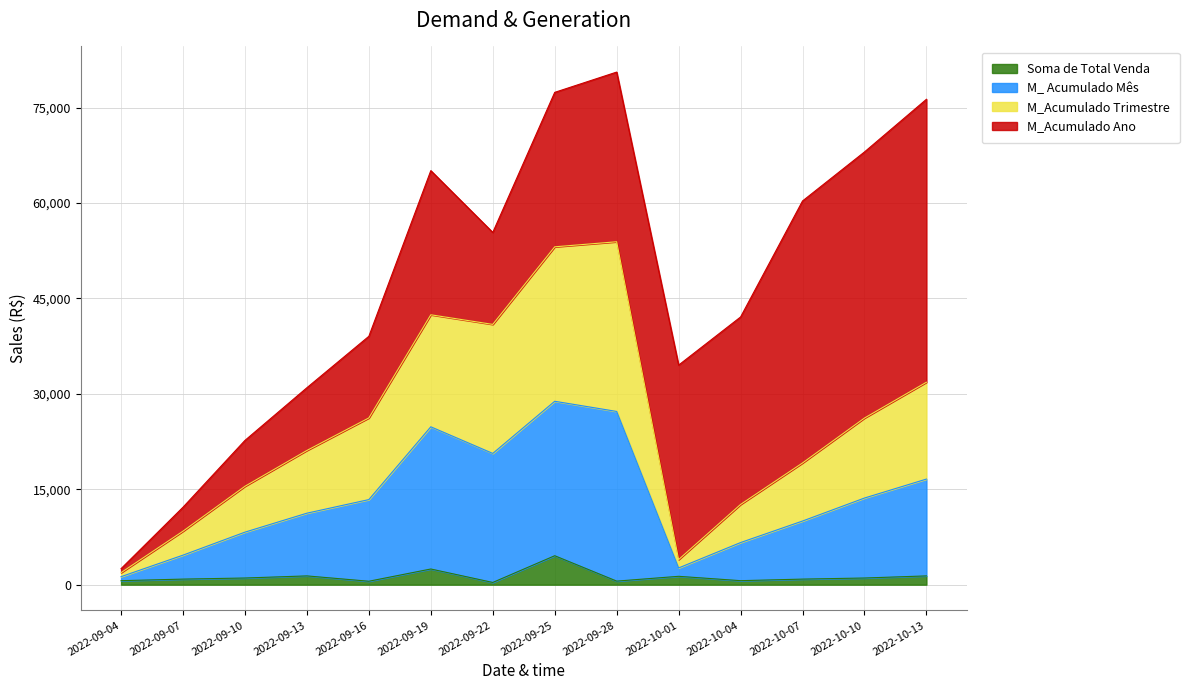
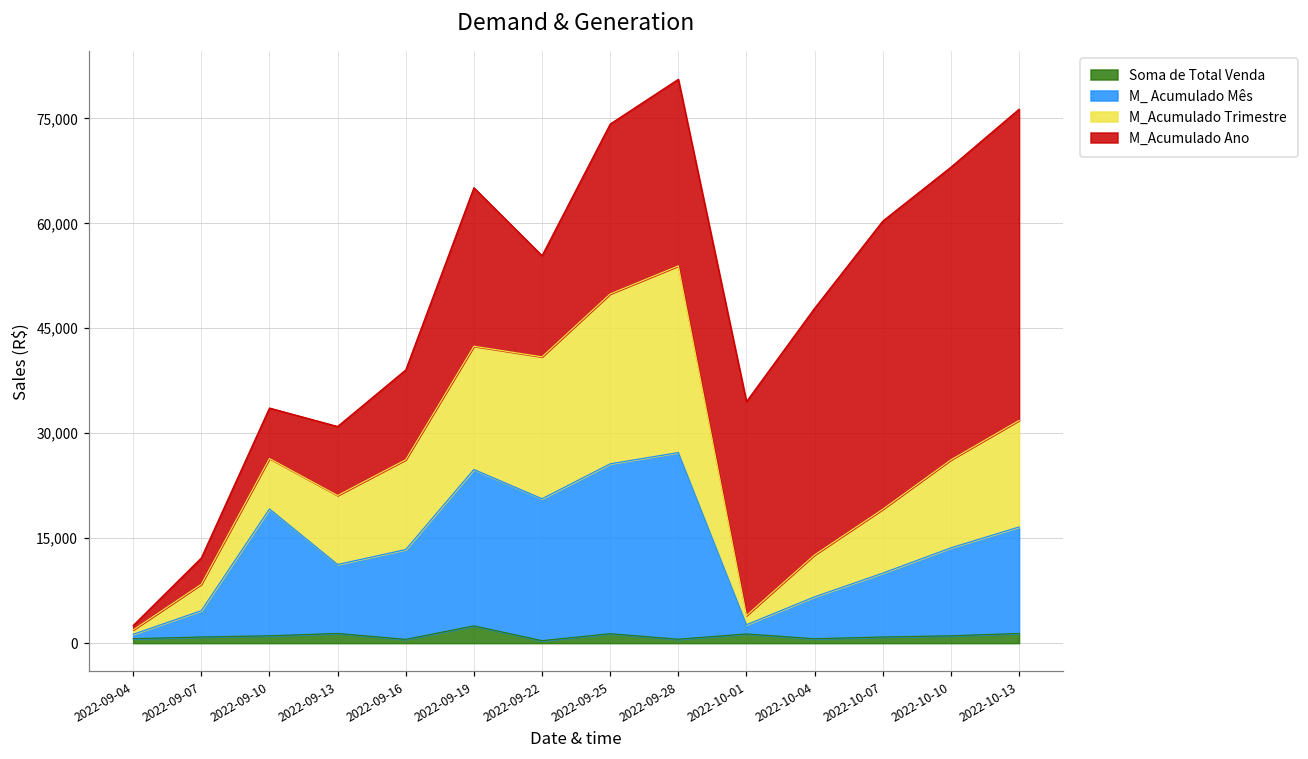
M_ Acumulado Mês, 2022-09-10: 7,000 -> 18,000
Soma de Total Venda, 2022-09-25: 5,000 -> 1,000
M_Acumulado Ano, 2022-10-04: 29,000 -> 35,000
